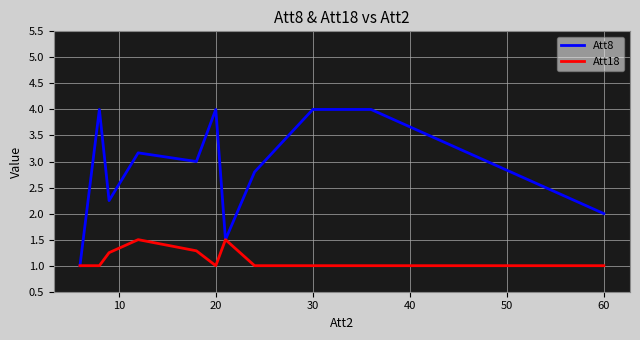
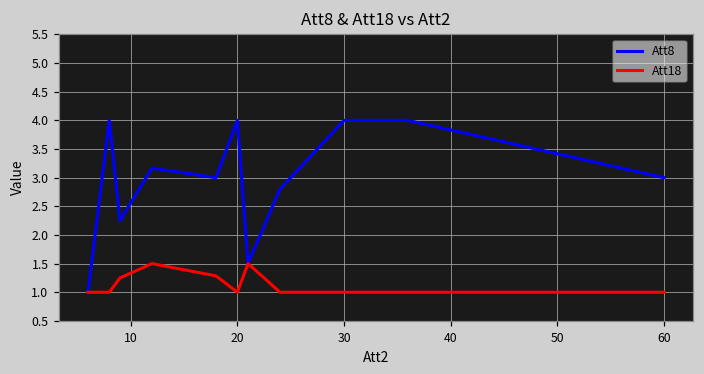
Att8, 60: 2 -> 3
